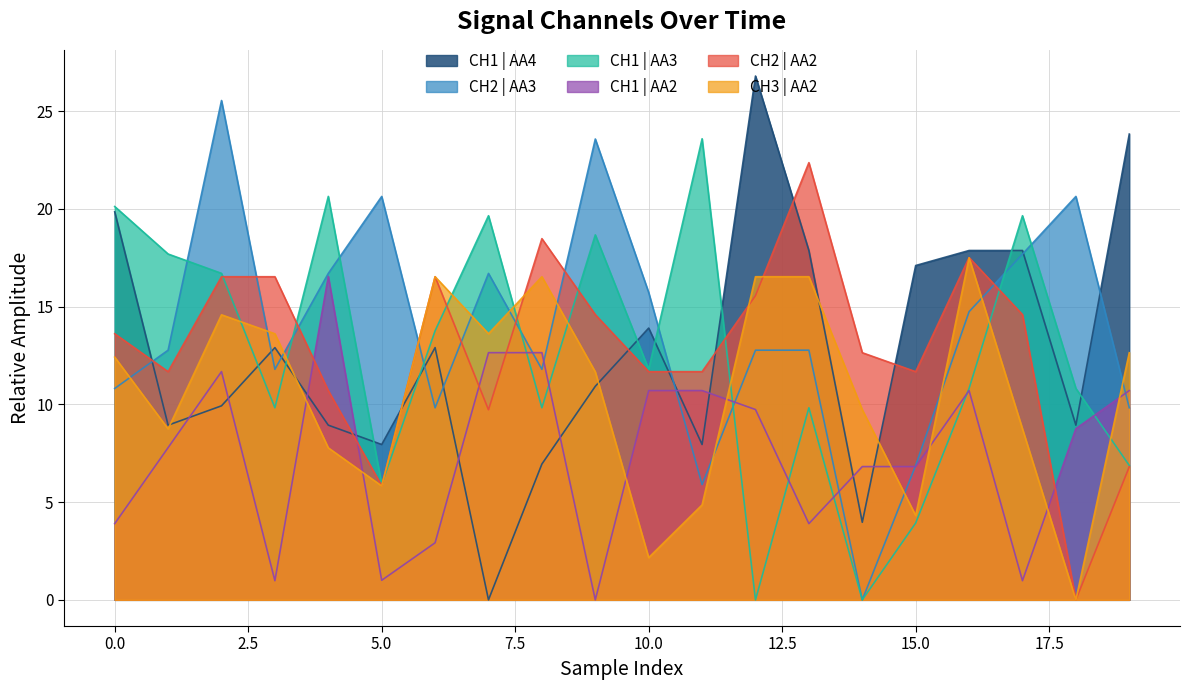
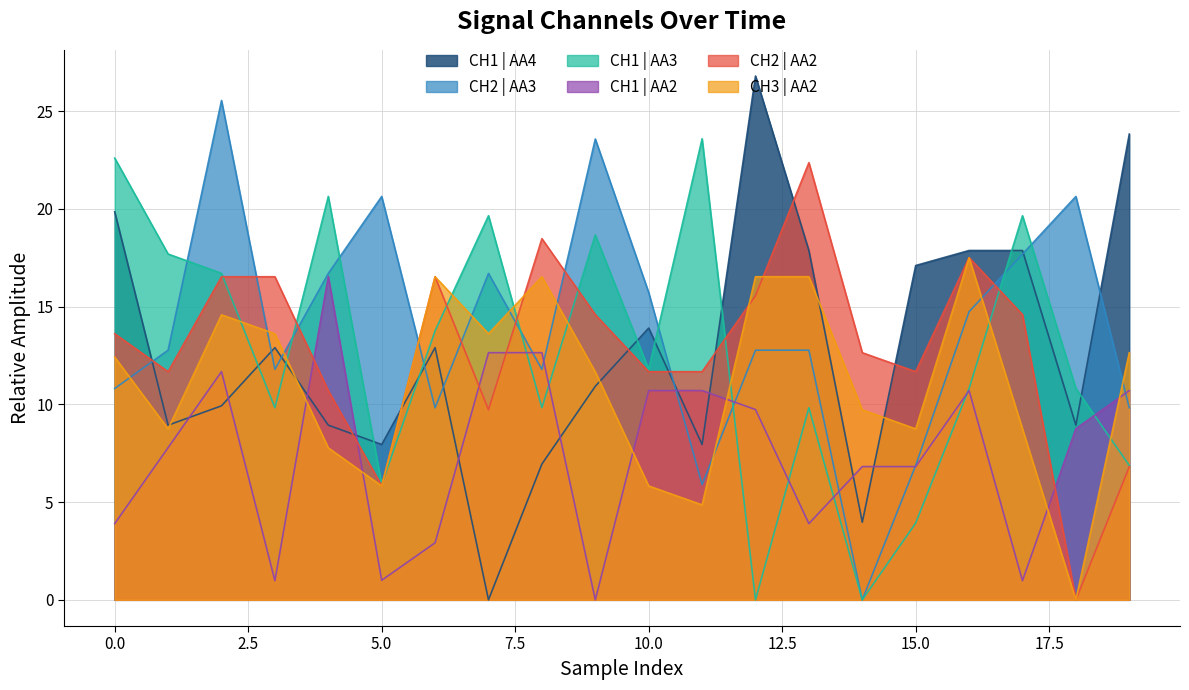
CH1 | AA3, 0.0: 20.1 -> 22.6
CH3 | AA2, 10.0: 2.2 -> 5.8
CH3 | AA2, 15.0: 4.3 -> 8.7
